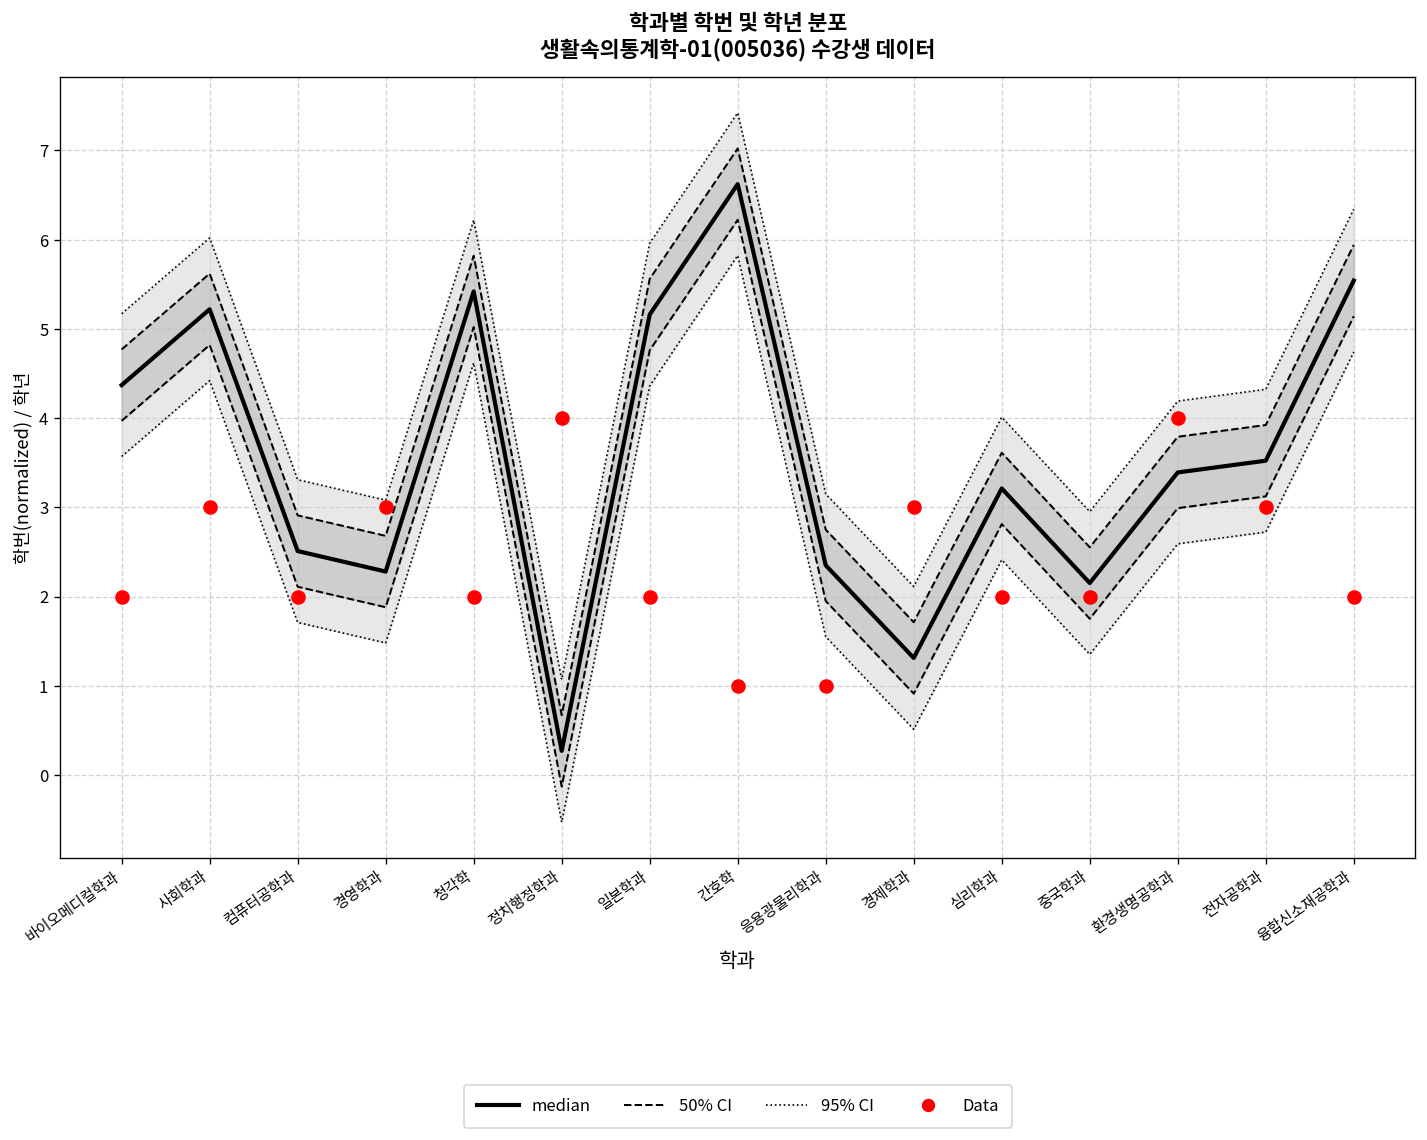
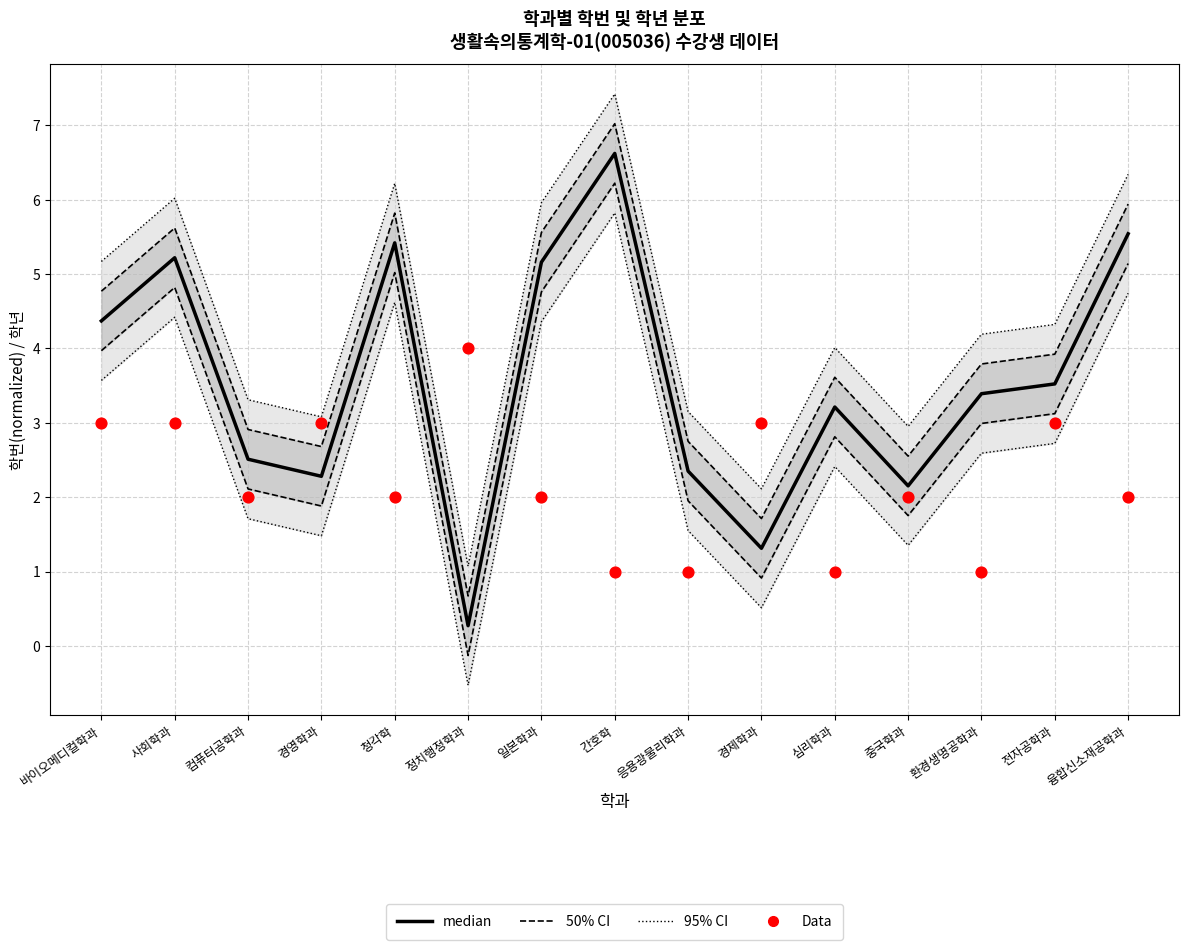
Data, 바이오메디컬학과: 2 -> 3
Data, 심리학과: 2 -> 1
Data, 환경생명공학과: 4 -> 1
